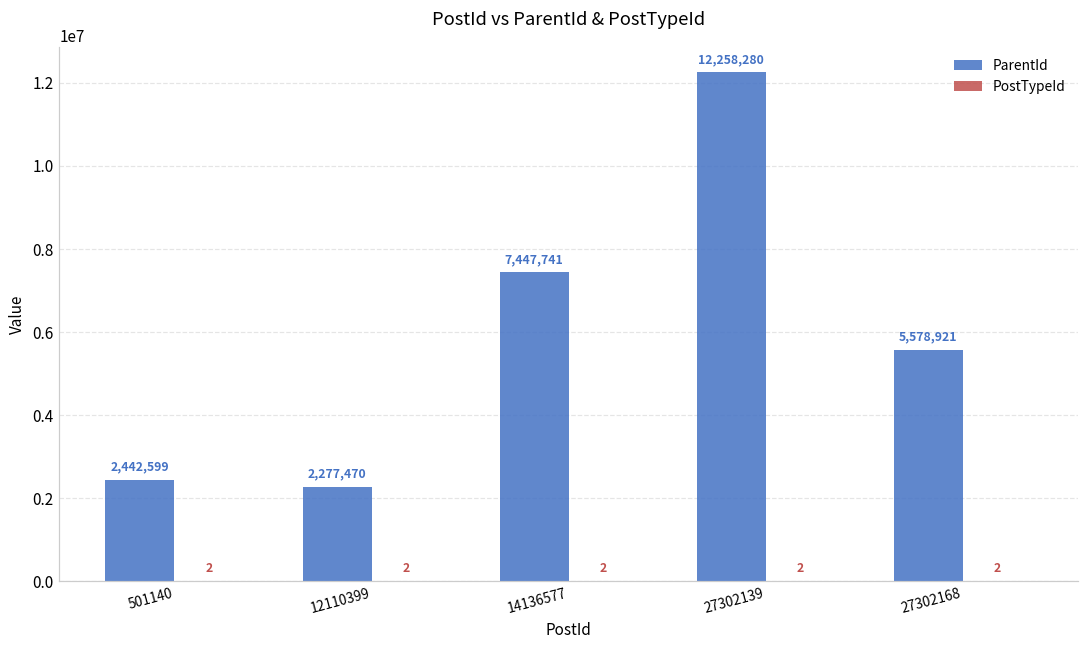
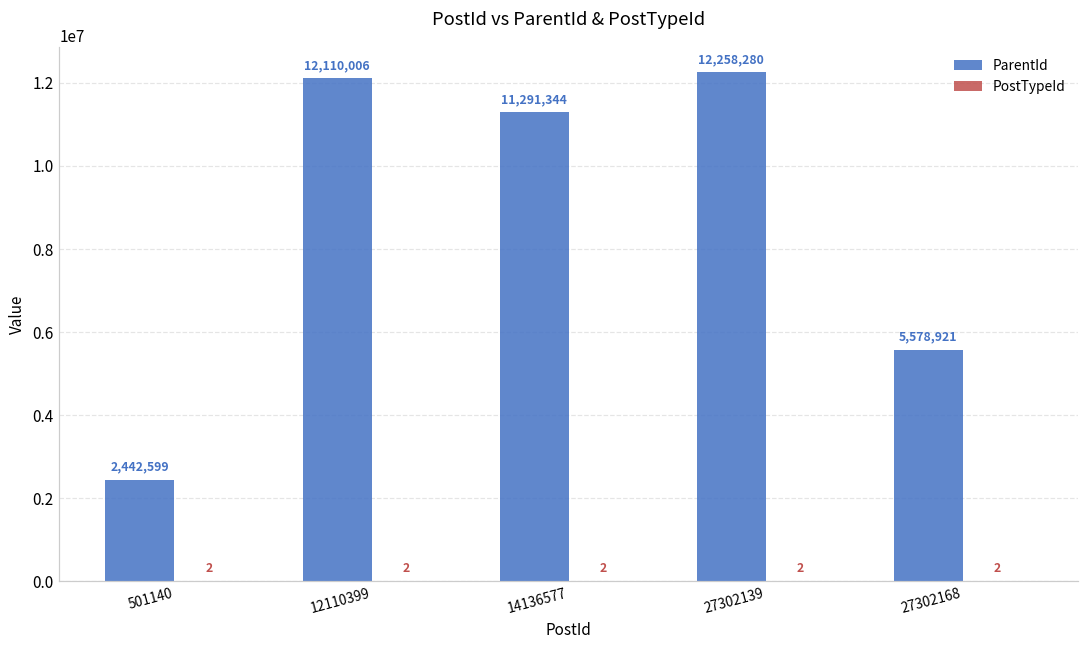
ParentId, 12110399: 2,277,470 -> 12,110,006
ParentId, 14136577: 7,447,741 -> 11,291,344
